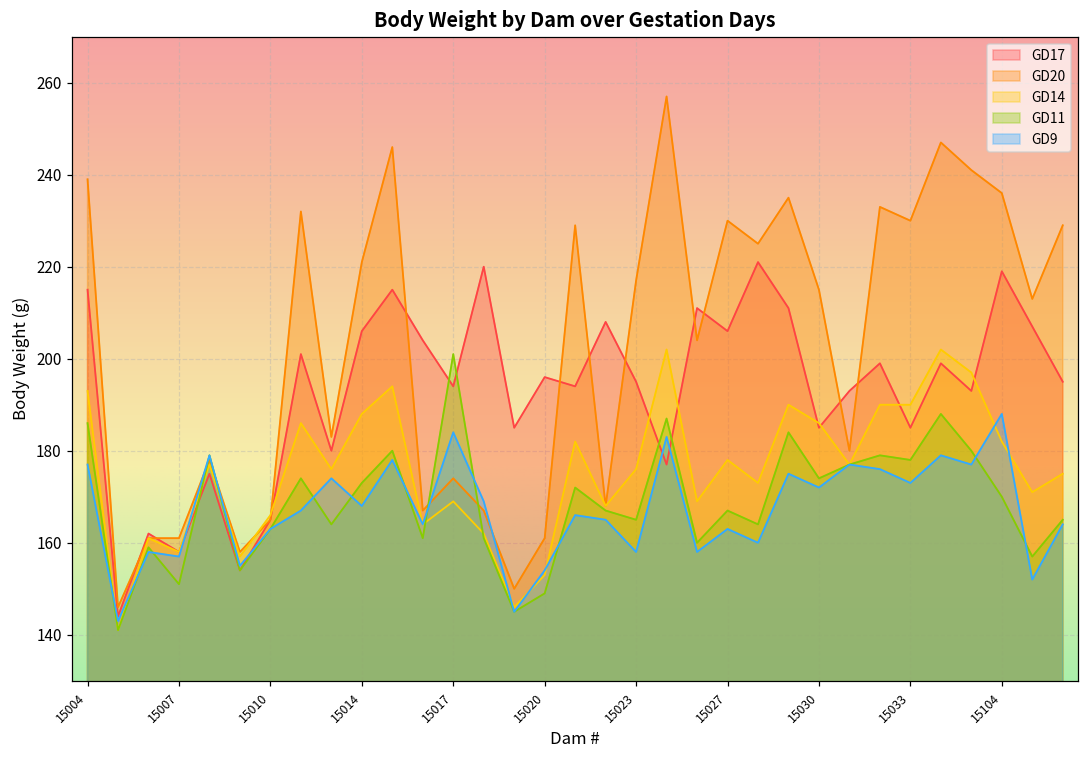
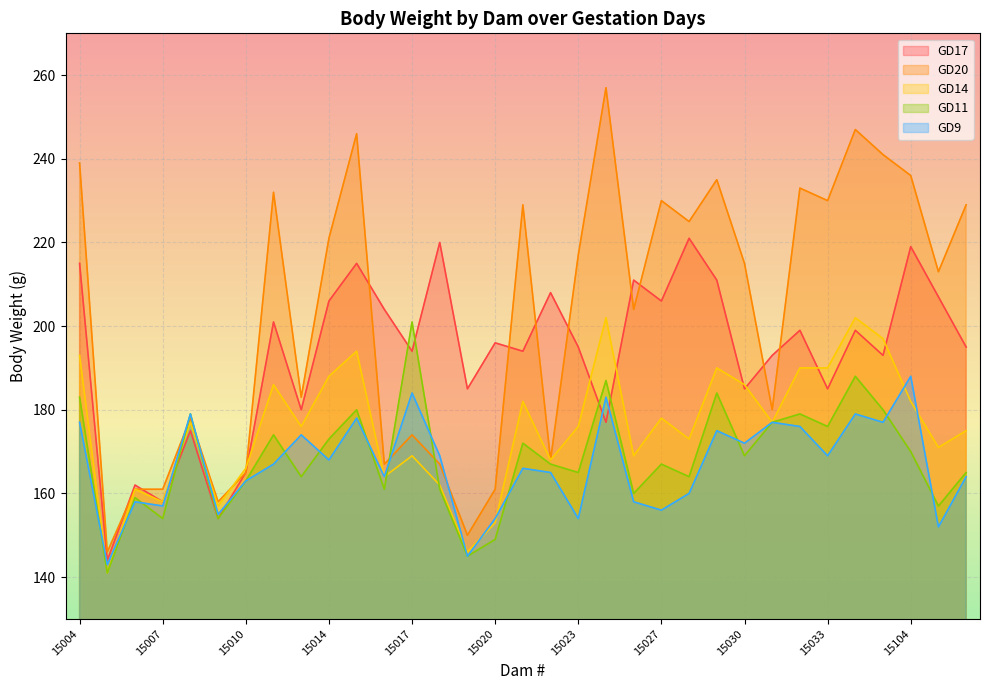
GD11, 15004: 186 -> 183
GD11, 15007: 151 -> 154
GD9, 15023: 158 -> 154
GD9, 15027: 163 -> 156
GD11, 15030: 174 -> 169
GD11, 15033: 178 -> 176
GD9, 15033: 173 -> 169
